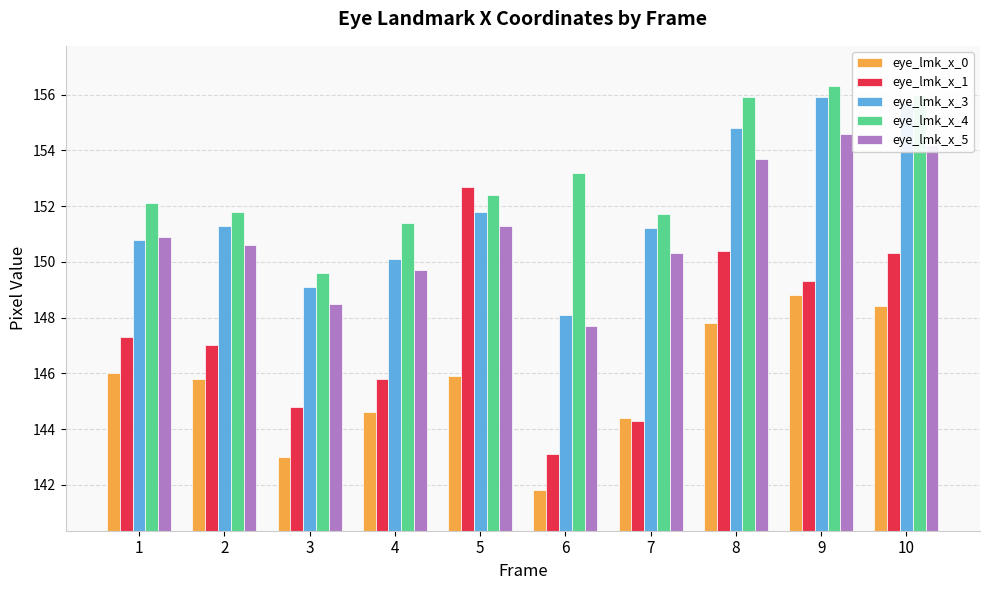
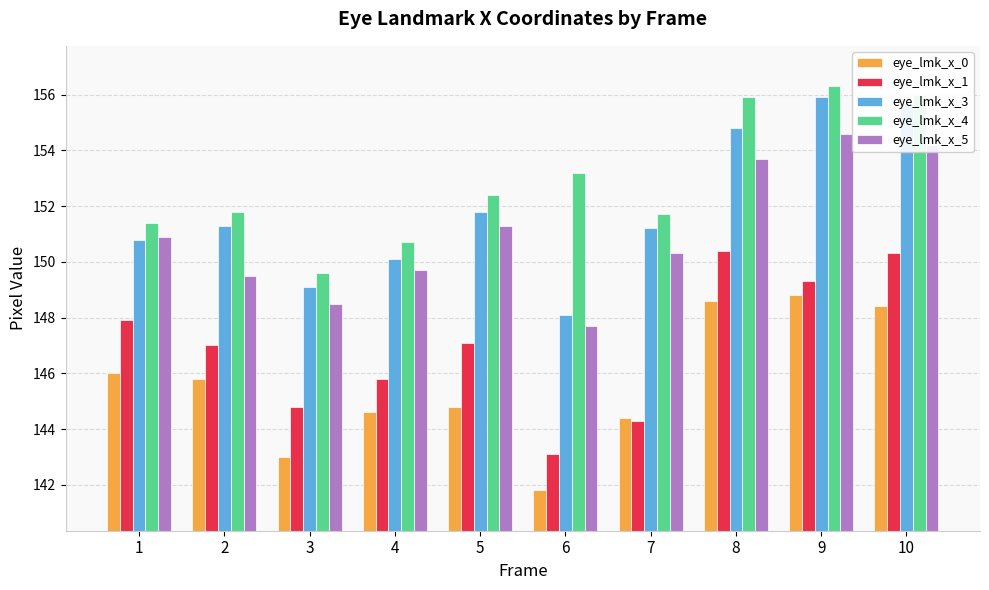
eye_lmk_x_1, 1: 147.3 -> 147.9
eye_lmk_x_4, 1: 152.1 -> 151.4
eye_lmk_x_5, 2: 150.6 -> 149.5
eye_lmk_x_4, 4: 151.4 -> 150.7
eye_lmk_x_0, 5: 145.9 -> 144.8
eye_lmk_x_1, 5: 152.7 -> 147.1
eye_lmk_x_0, 8: 147.8 -> 148.6
